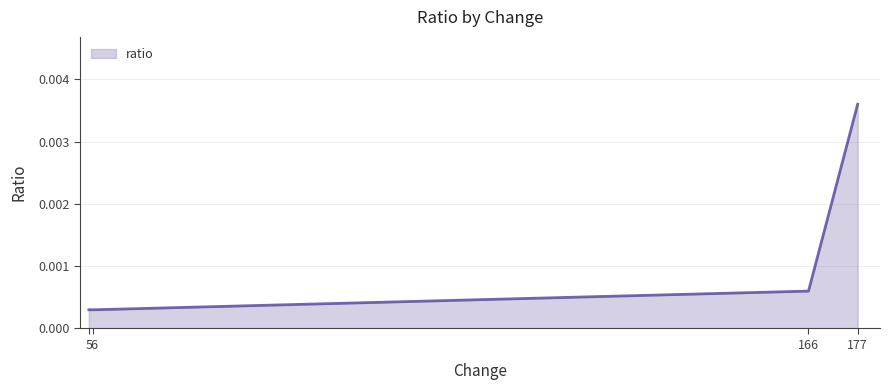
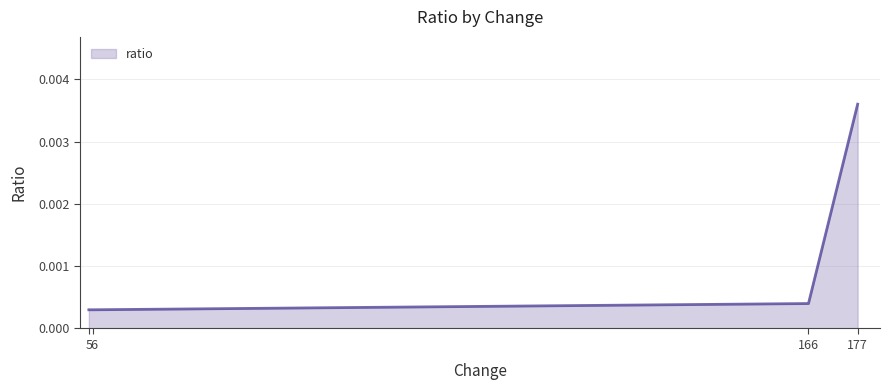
166: 0.0006 -> 0.0004
